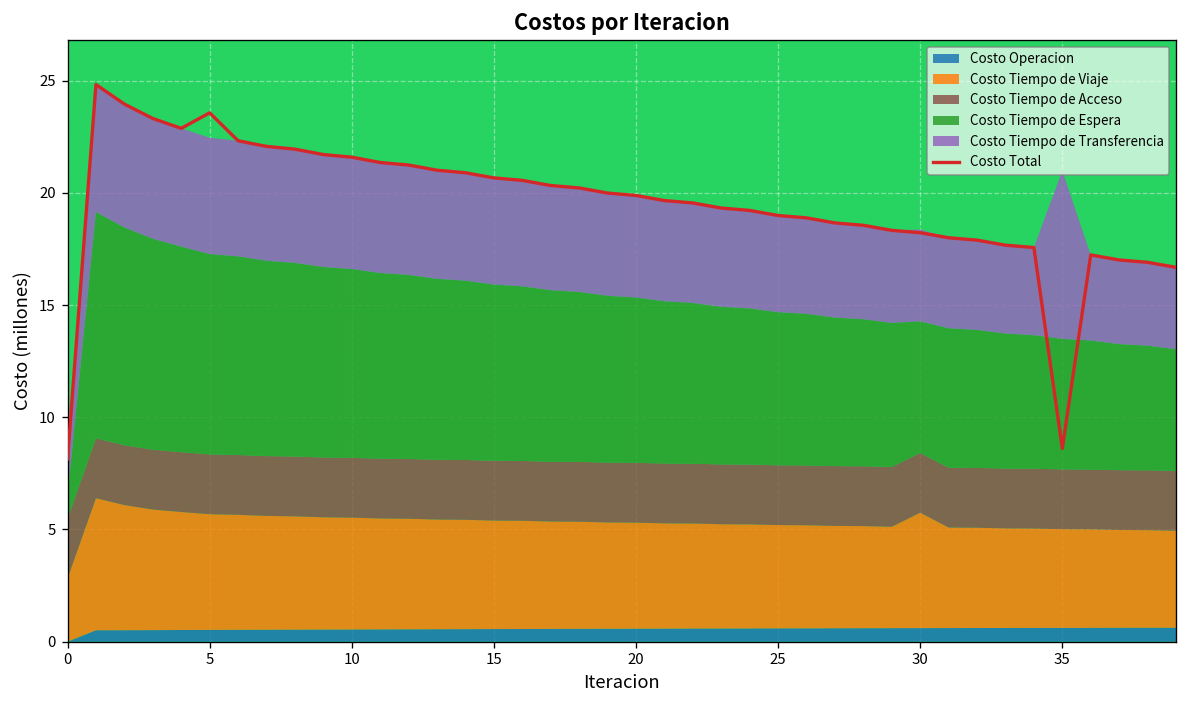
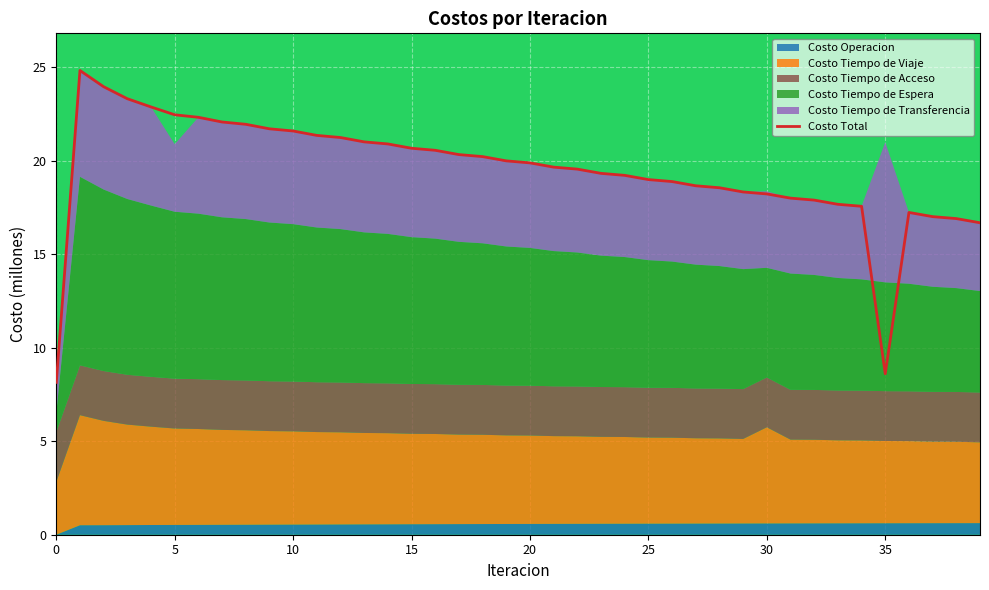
Costo Total, 5: 23.6 -> 22.5
Costo Tiempo de Transferencia, 5: 5.2 -> 3.6
